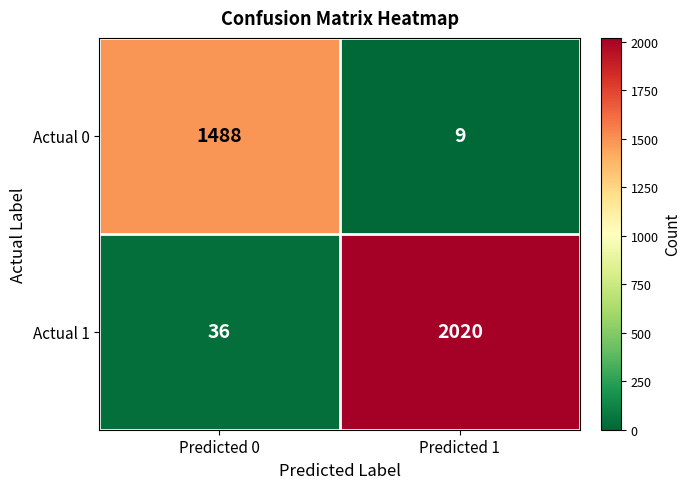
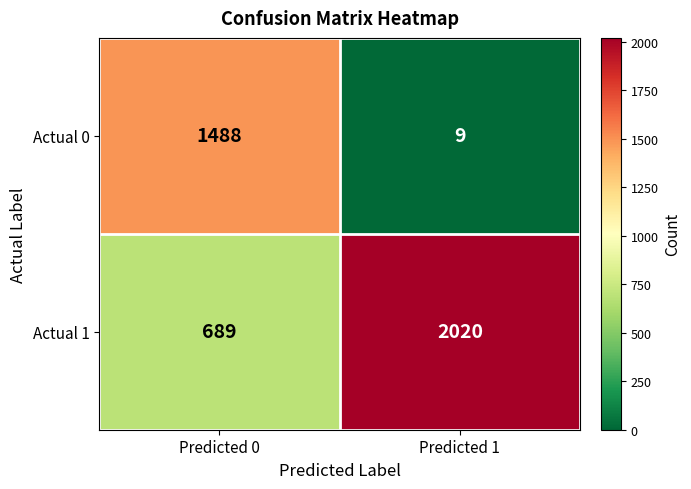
Actual 1, Predicted 0: 36 -> 689
